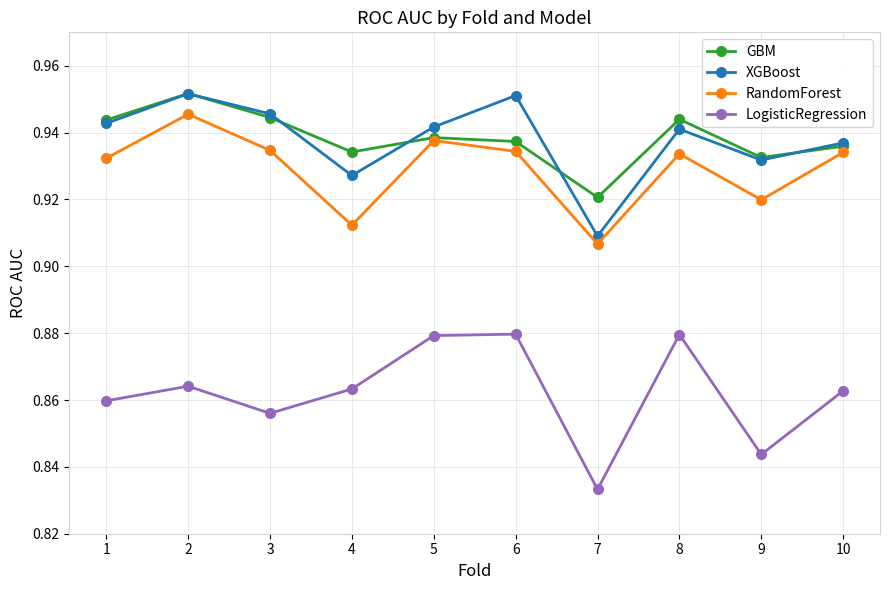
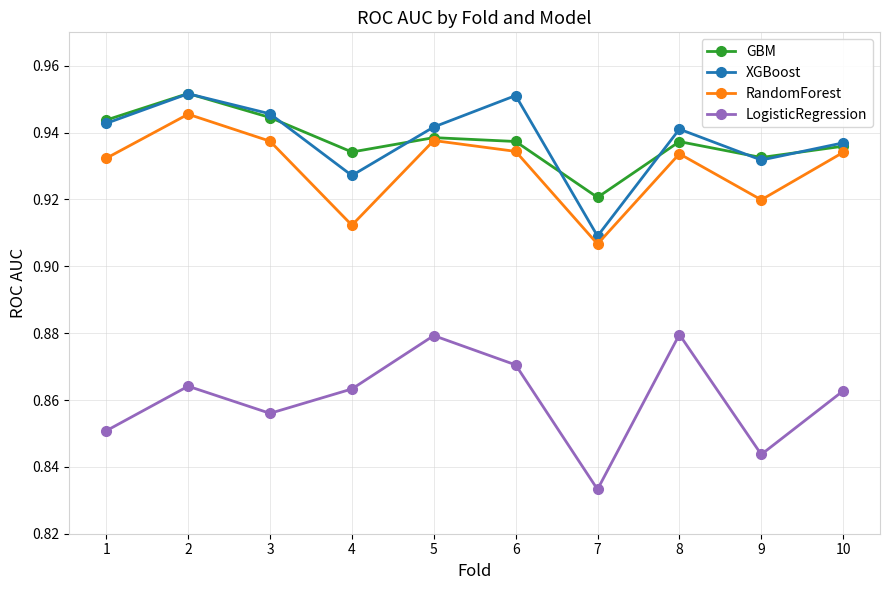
LogisticRegression, 1: 0.860 -> 0.851
RandomForest, 3: 0.935 -> 0.937
LogisticRegression, 6: 0.880 -> 0.871
GBM, 8: 0.944 -> 0.937
